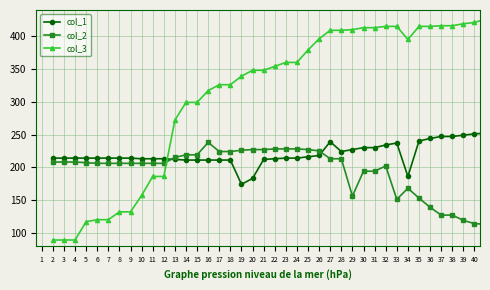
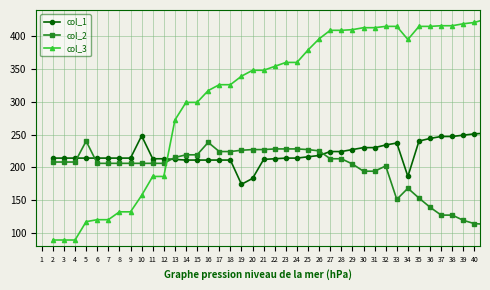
col_2, 5: 210 -> 240
col_1, 10: 210 -> 250
col_1, 27: 240 -> 220
col_2, 29: 160 -> 210
